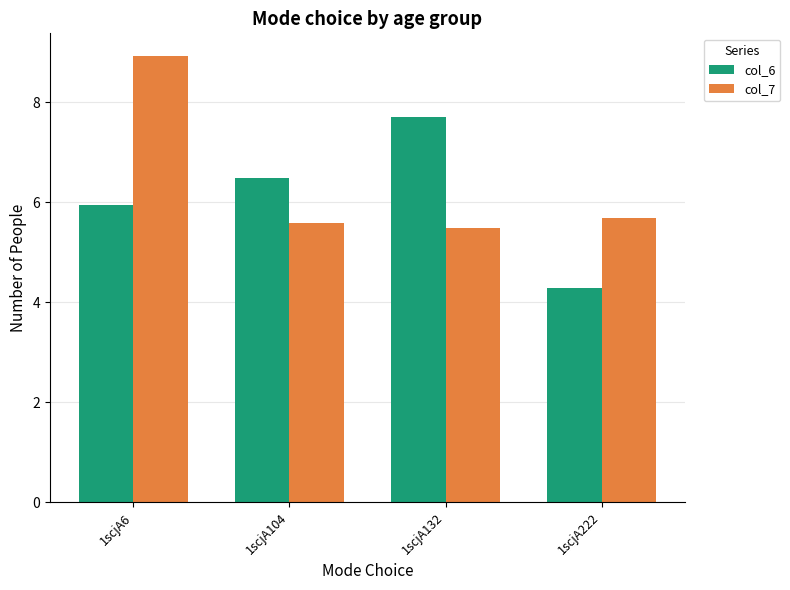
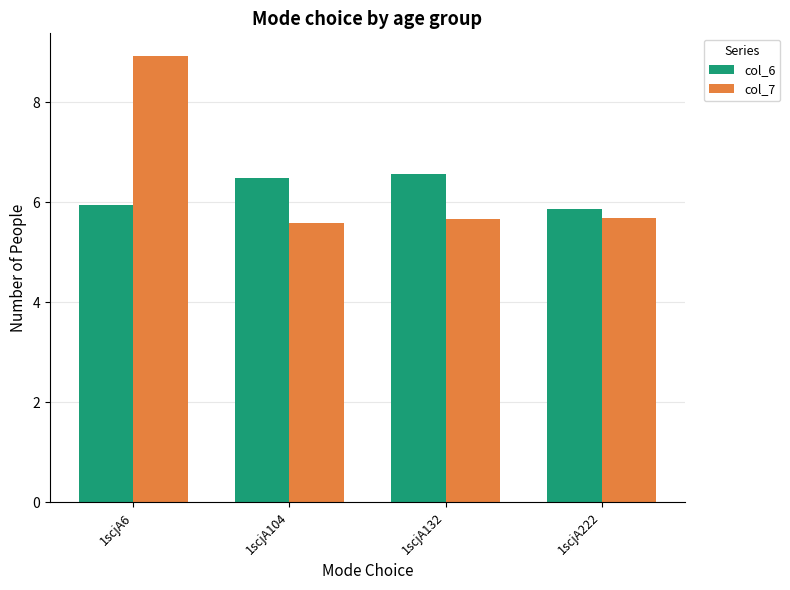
col_6, 1scjA132: 7.7 -> 6.6
col_7, 1scjA132: 5.5 -> 5.7
col_6, 1scjA222: 4.3 -> 5.9
